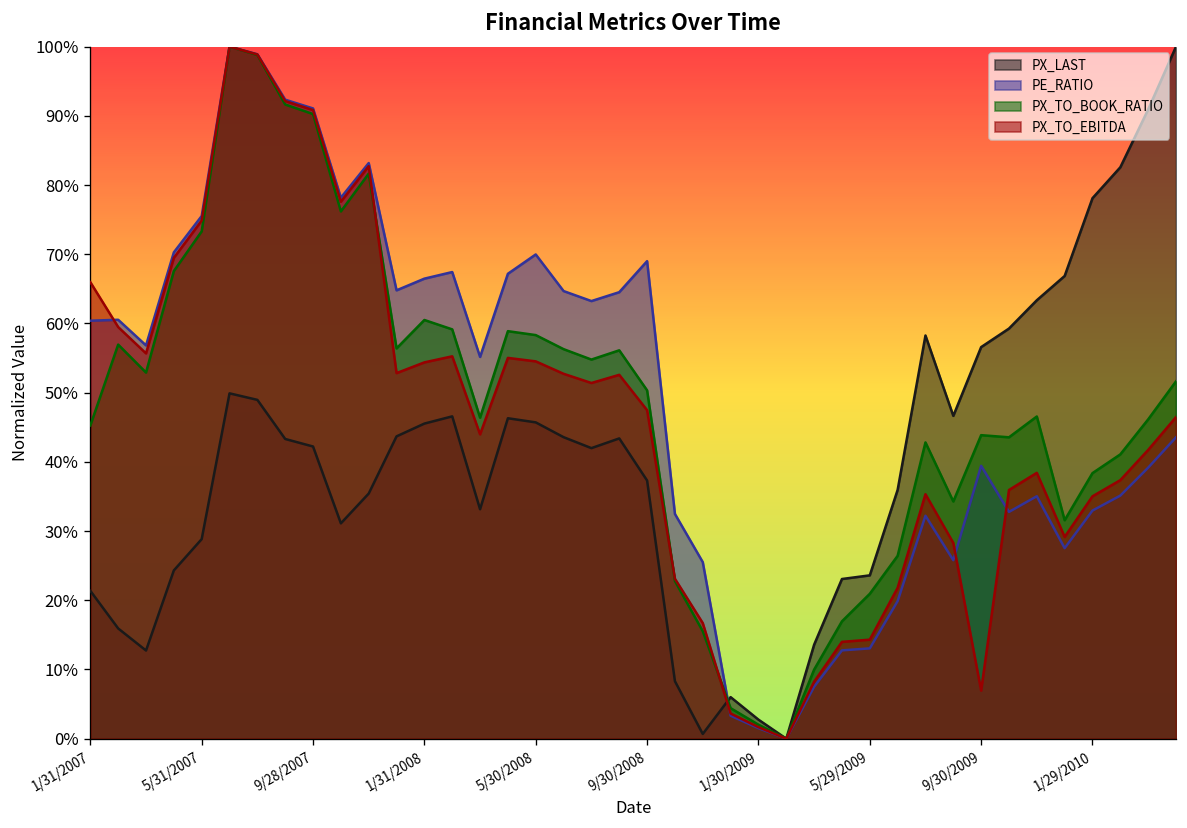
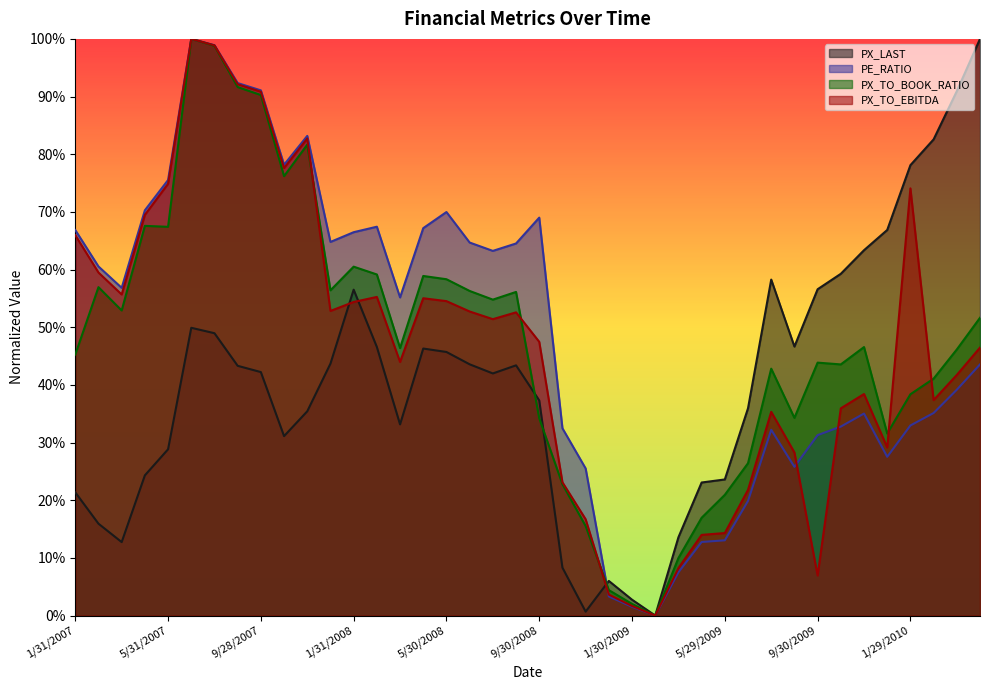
PE_RATIO, 1/31/2007: 60% -> 67%
PX_TO_BOOK_RATIO, 5/31/2007: 73% -> 67%
PX_LAST, 1/31/2008: 46% -> 57%
PX_TO_BOOK_RATIO, 9/30/2008: 50% -> 34%
PE_RATIO, 9/30/2009: 39% -> 31%
PX_TO_EBITDA, 1/29/2010: 35% -> 74%
